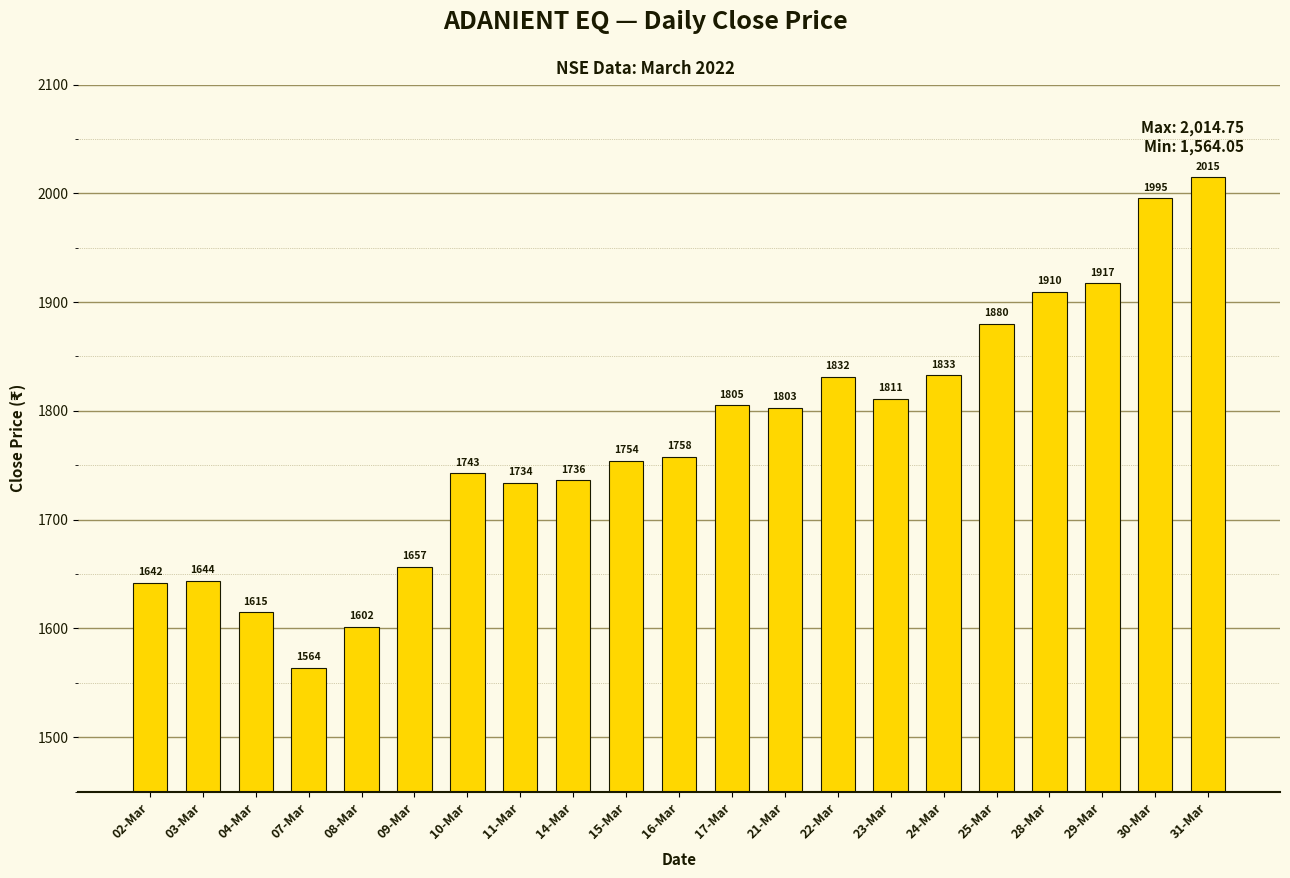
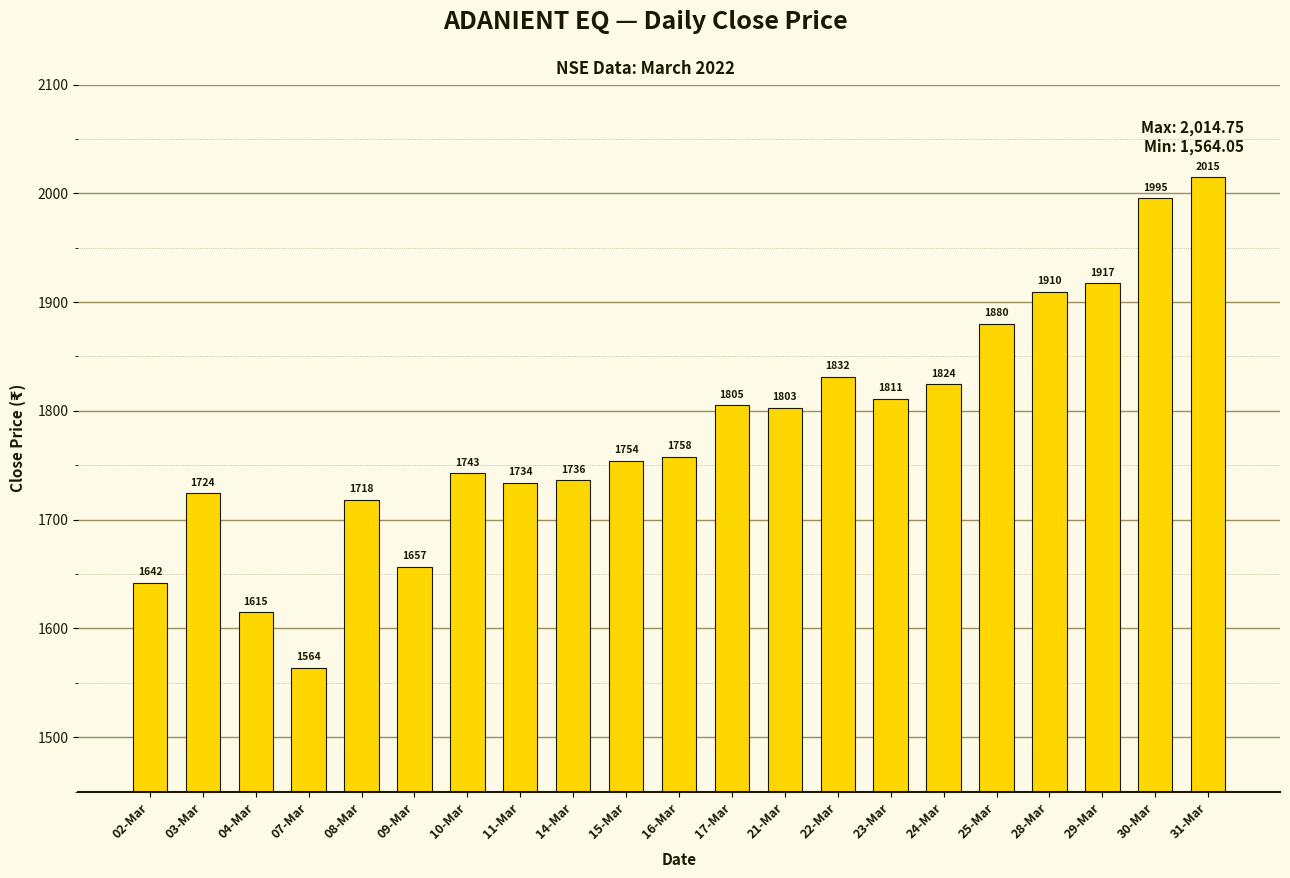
03-Mar: 1644 -> 1724
08-Mar: 1602 -> 1718
24-Mar: 1833 -> 1824
